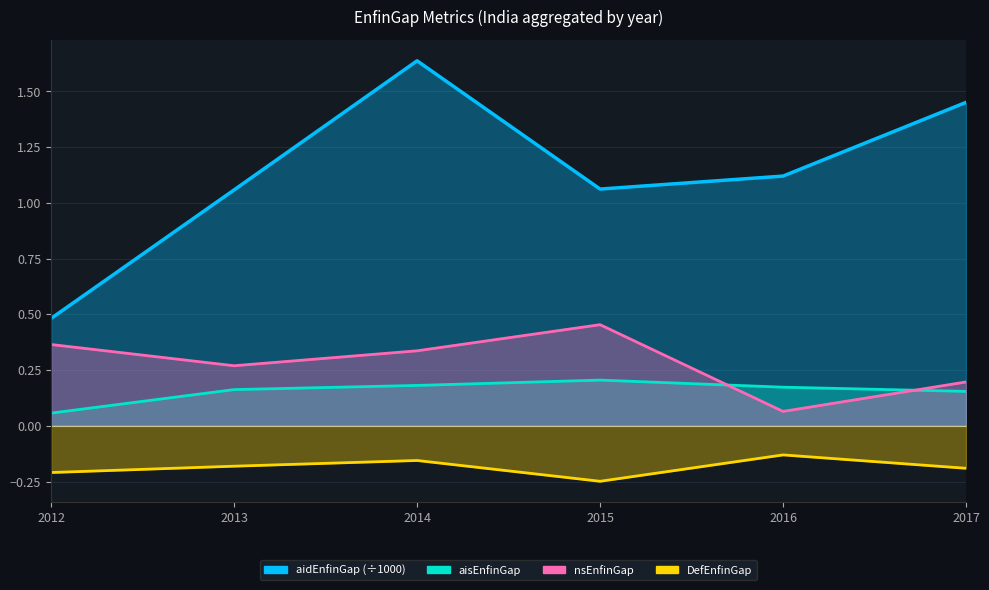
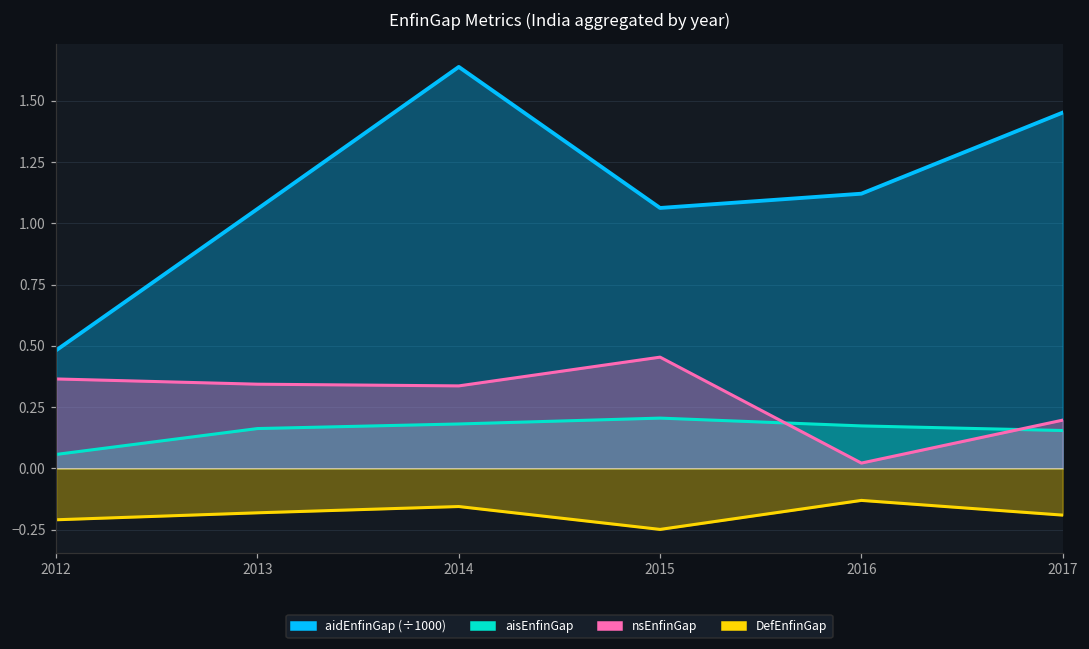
nsEnfinGap, 2013: 0.27 -> 0.34
nsEnfinGap, 2016: 0.06 -> 0.02
